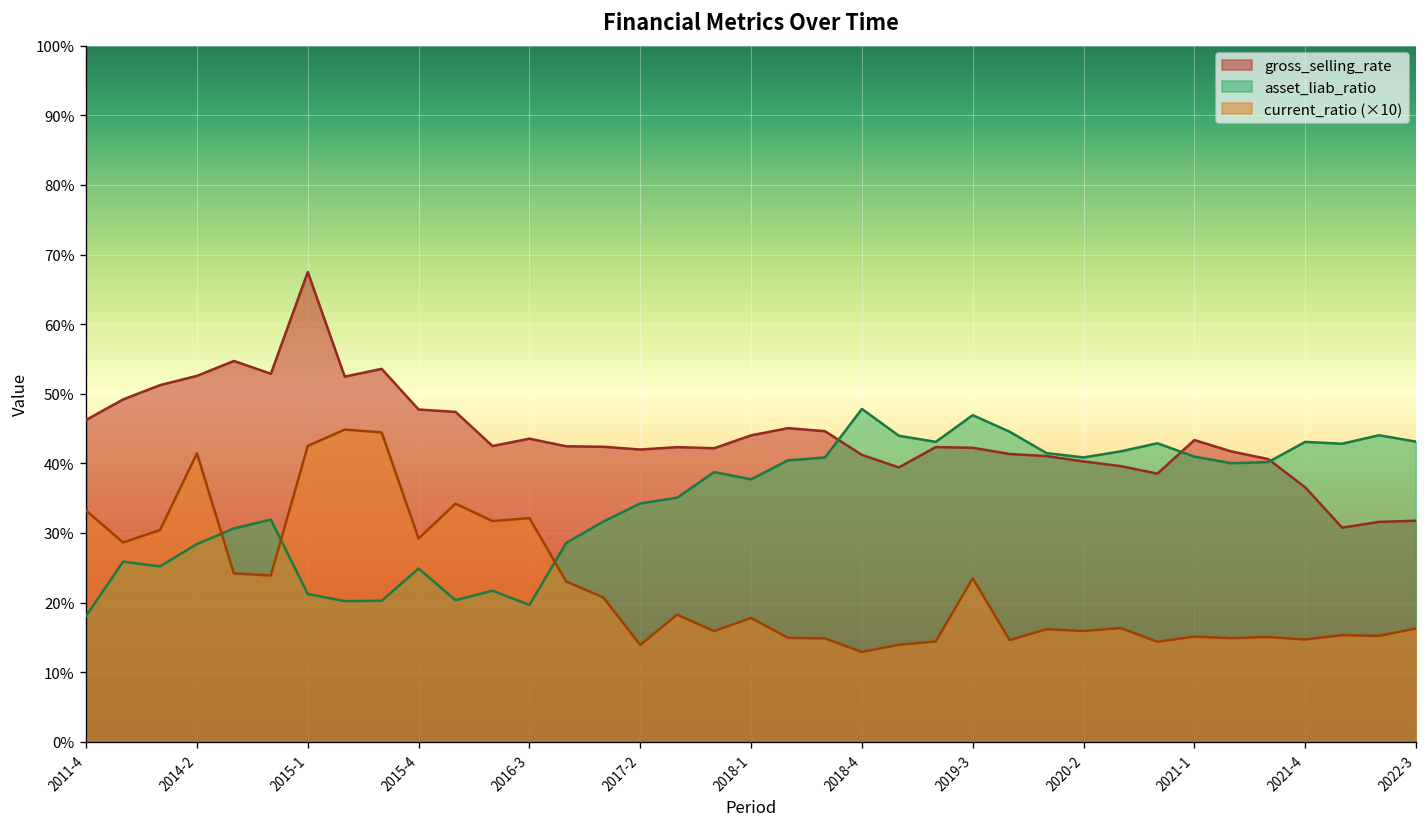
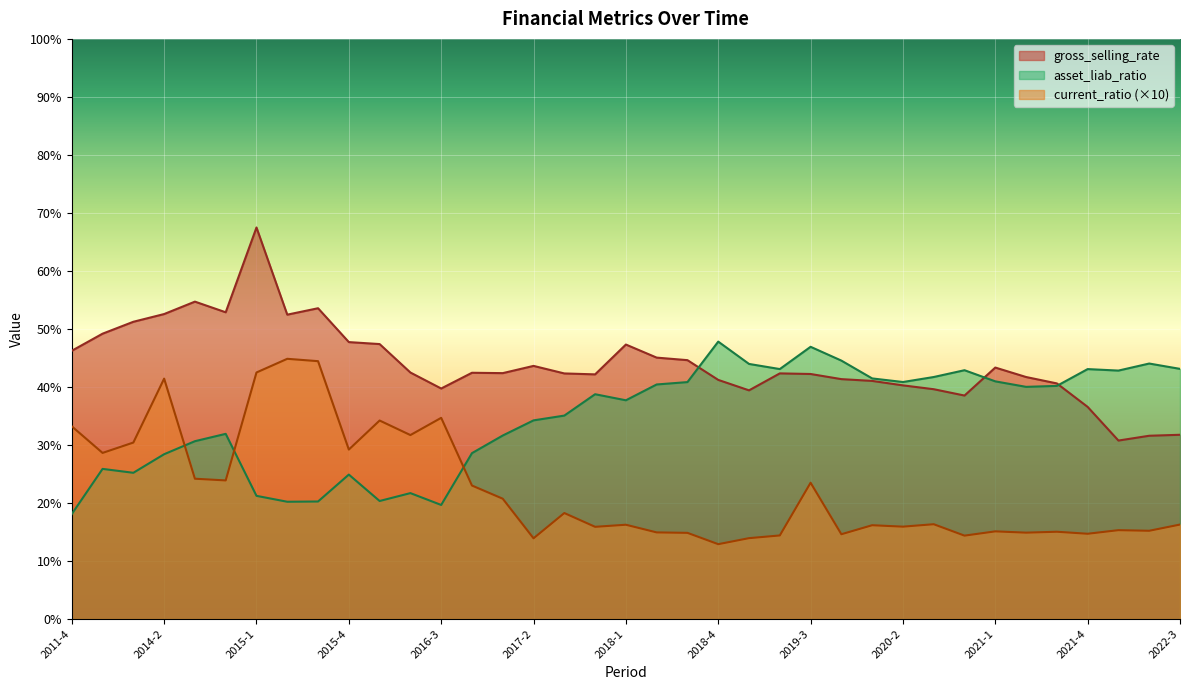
gross_selling_rate, 2016-3: 44% -> 40%
current_ratio (×10), 2016-3: 32% -> 35%
gross_selling_rate, 2017-2: 42% -> 44%
gross_selling_rate, 2018-1: 44% -> 47%
current_ratio (×10), 2018-1: 18% -> 16%
